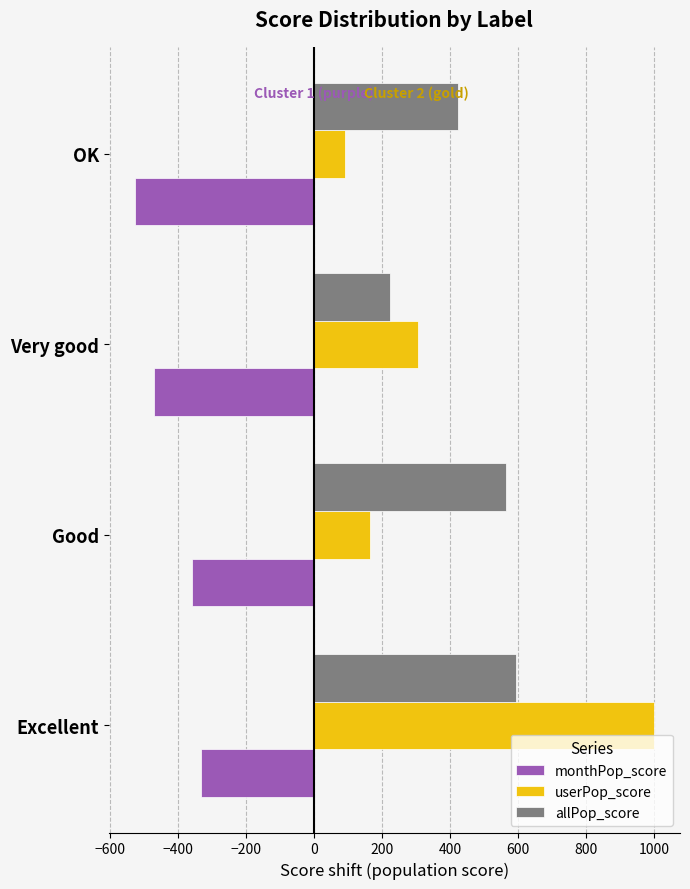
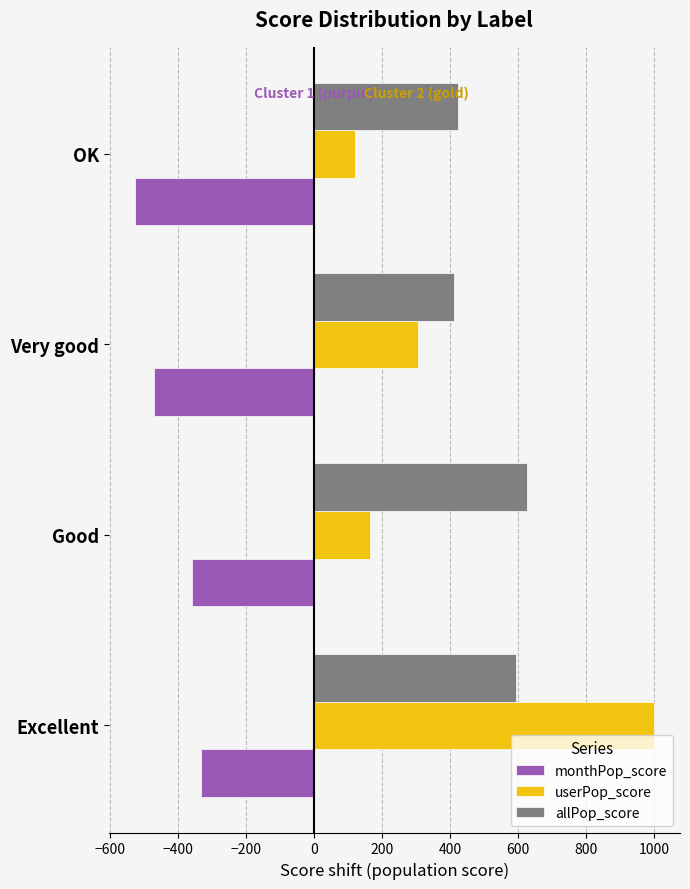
userPop_score, OK: 90 -> 120
allPop_score, Very good: 230 -> 410
allPop_score, Good: 560 -> 630
